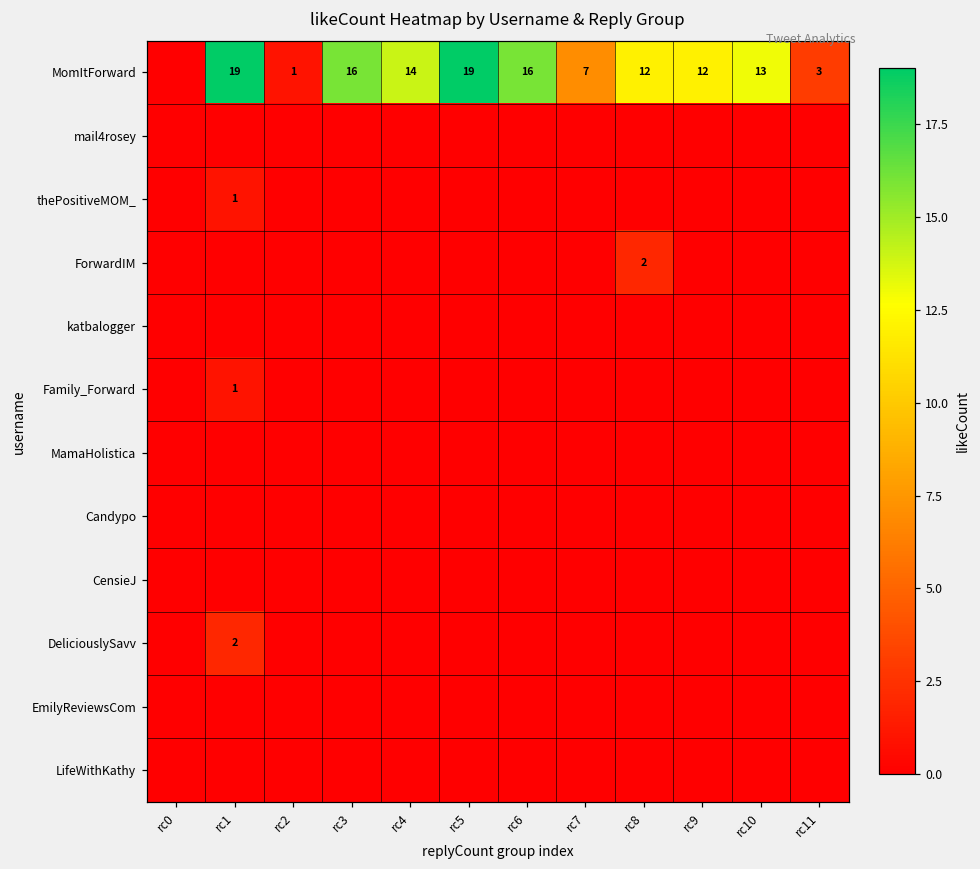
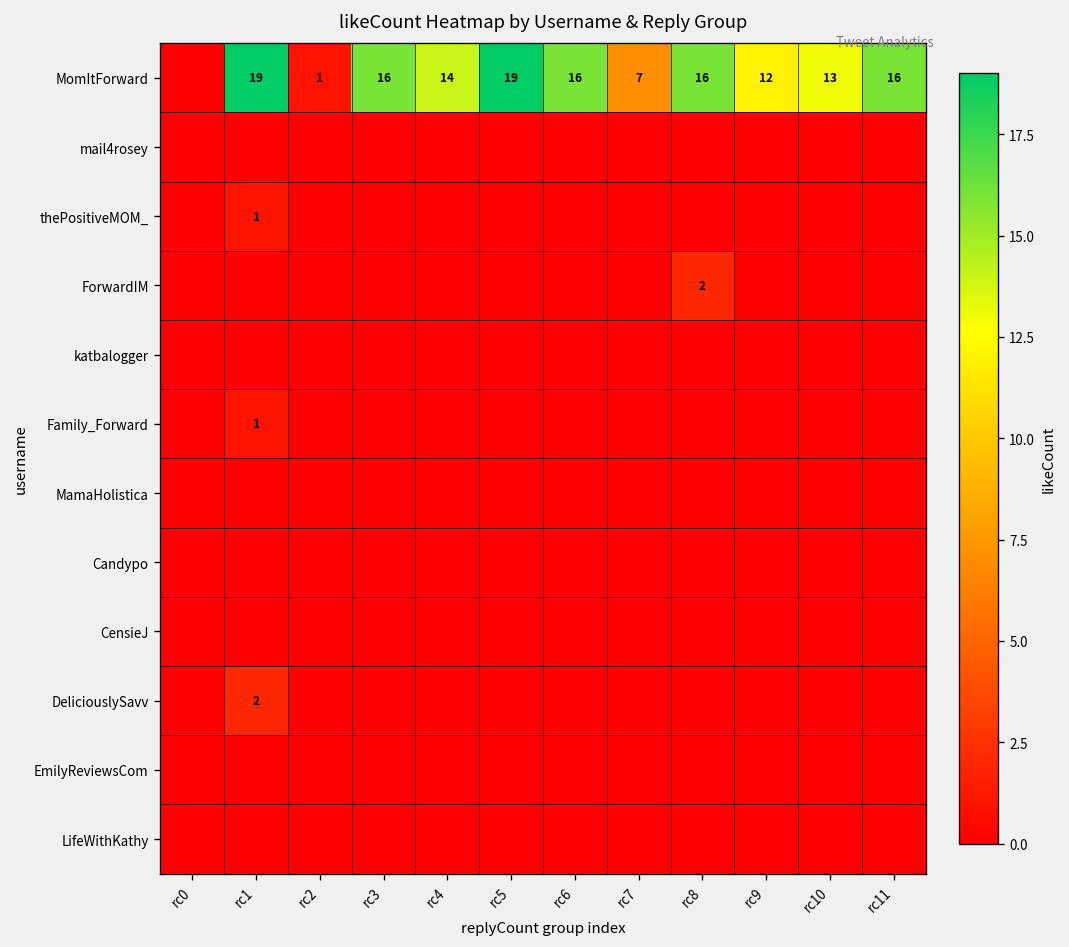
MomItForward, rc8: 12 -> 16
MomItForward, rc11: 3 -> 16
